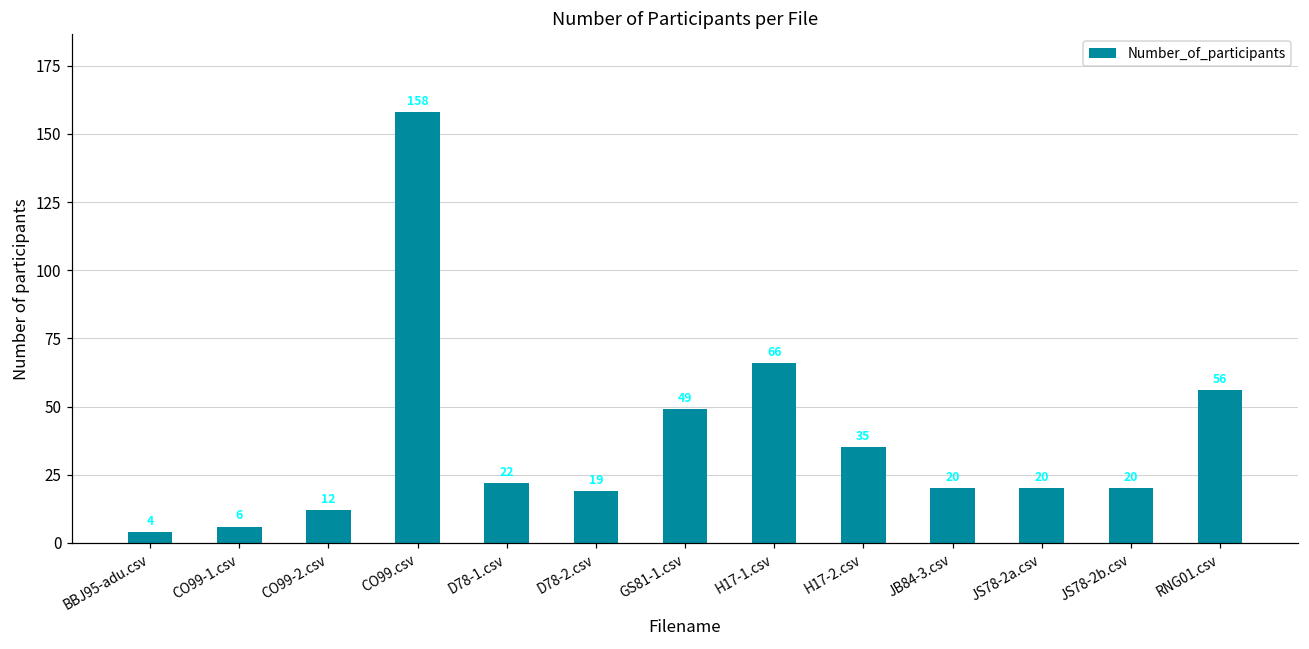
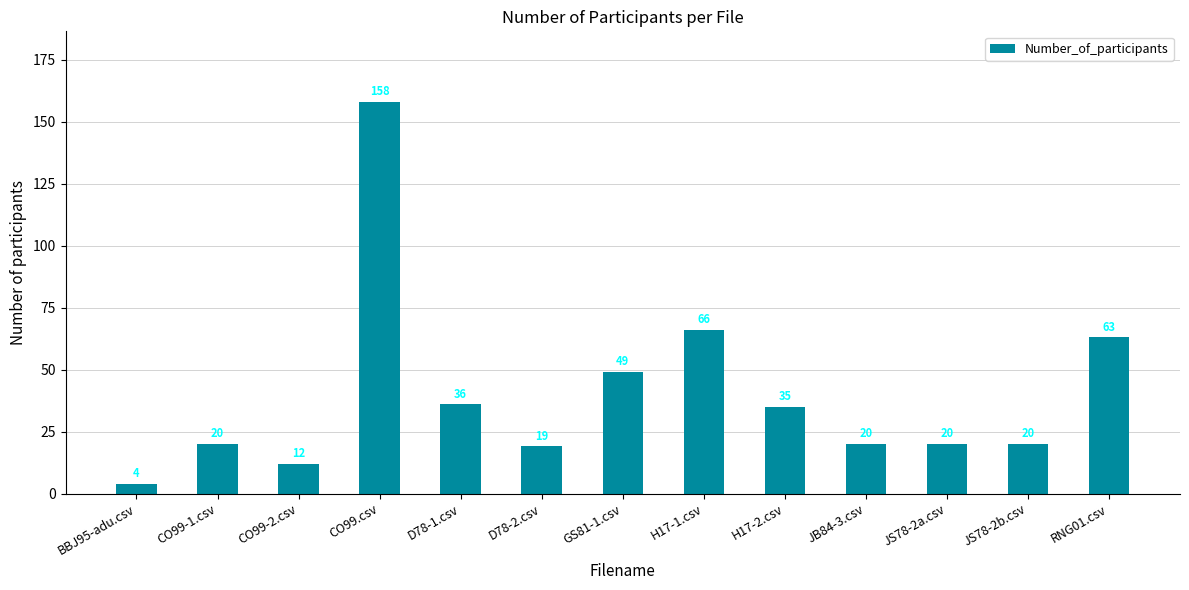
CO99-1.csv: 6 -> 20
D78-1.csv: 22 -> 36
RNG01.csv: 56 -> 63
